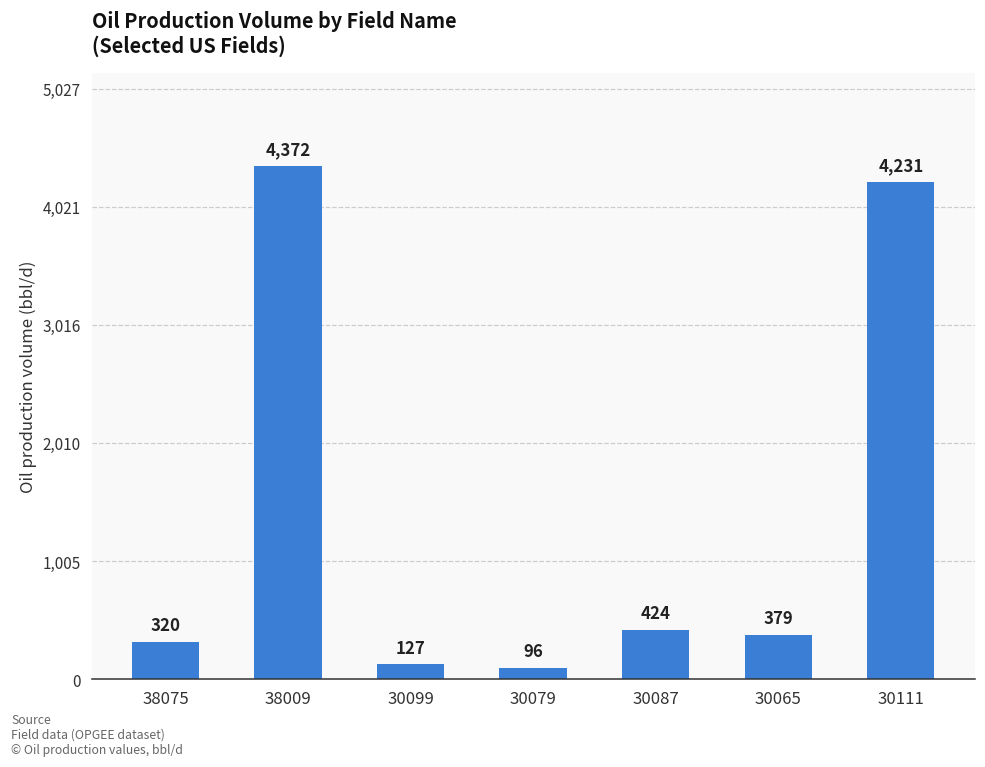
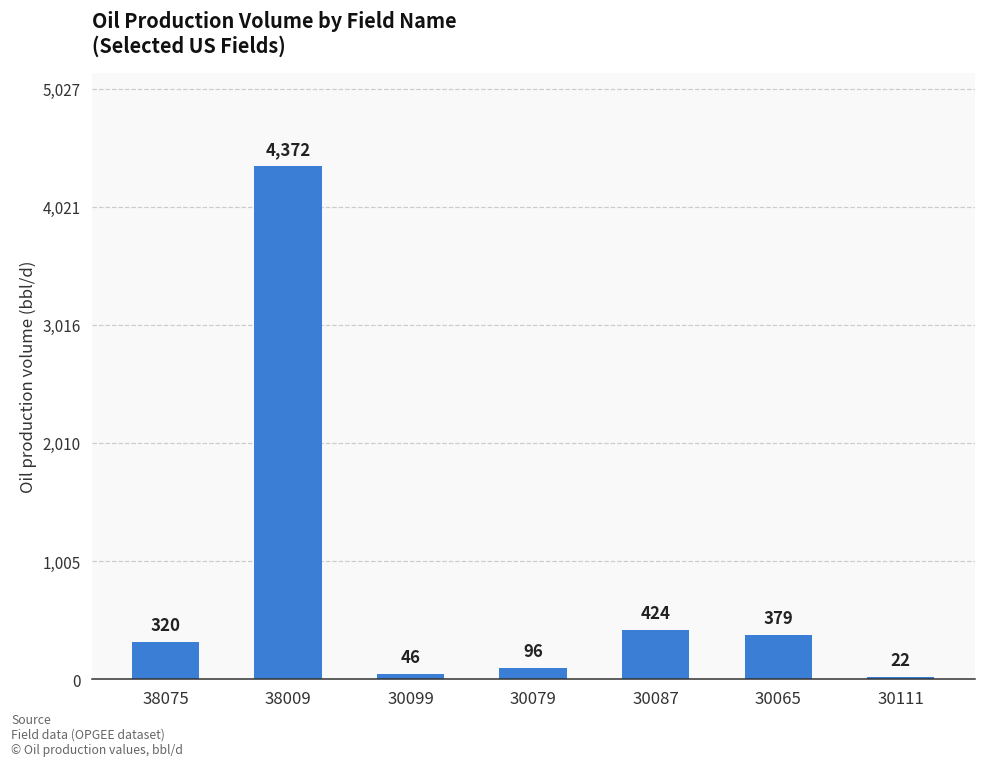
30099: 127 -> 46
30111: 4,231 -> 22
